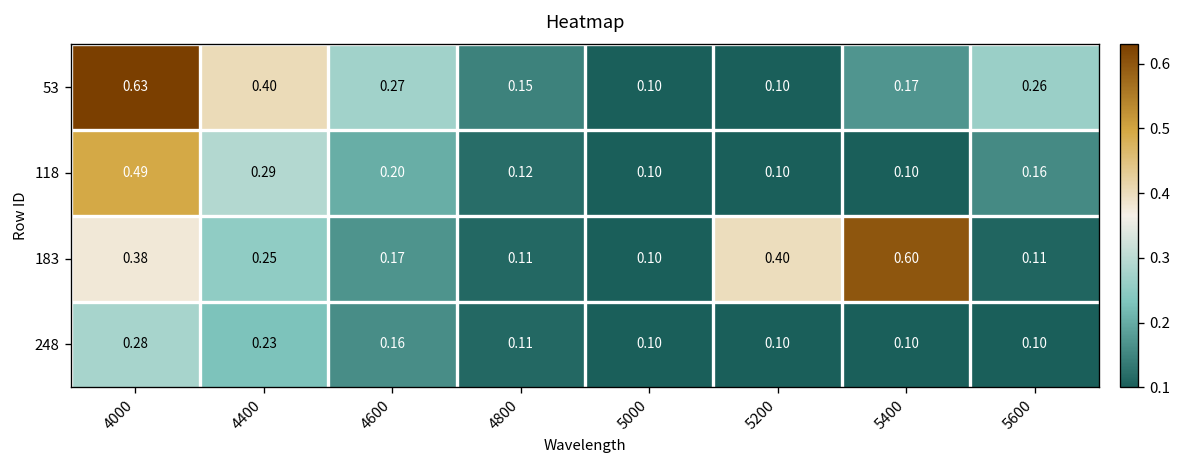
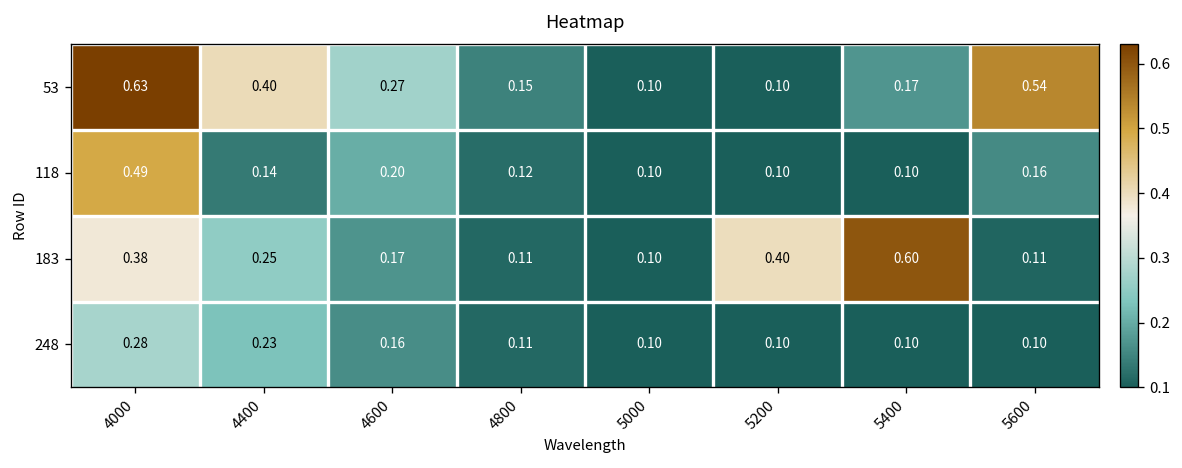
53, 5600: 0.26 -> 0.54
118, 4400: 0.29 -> 0.14
